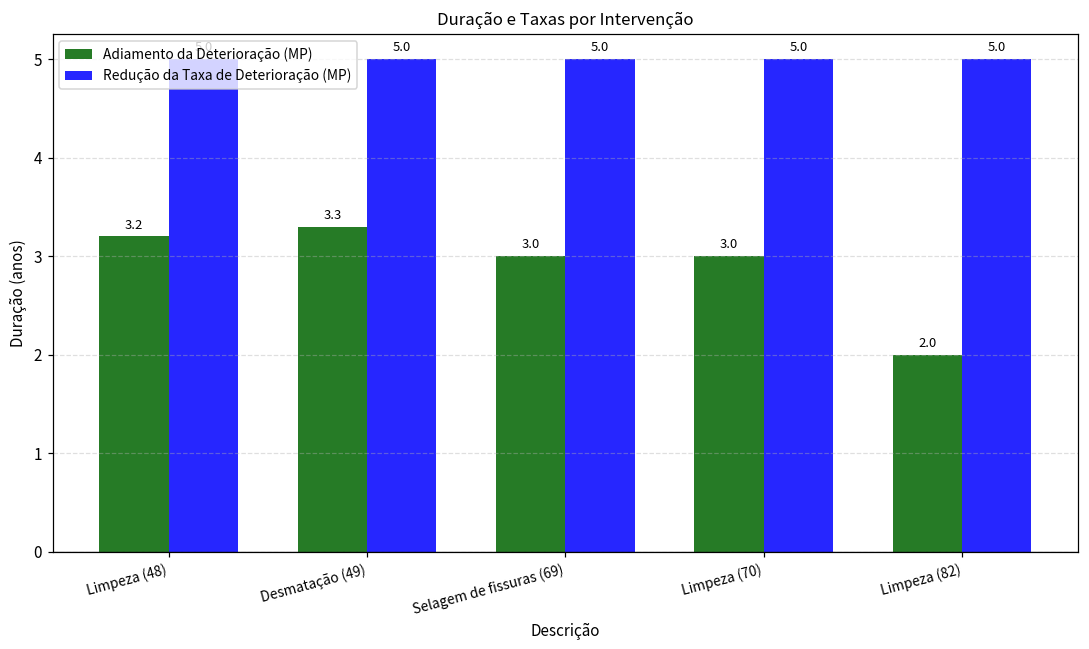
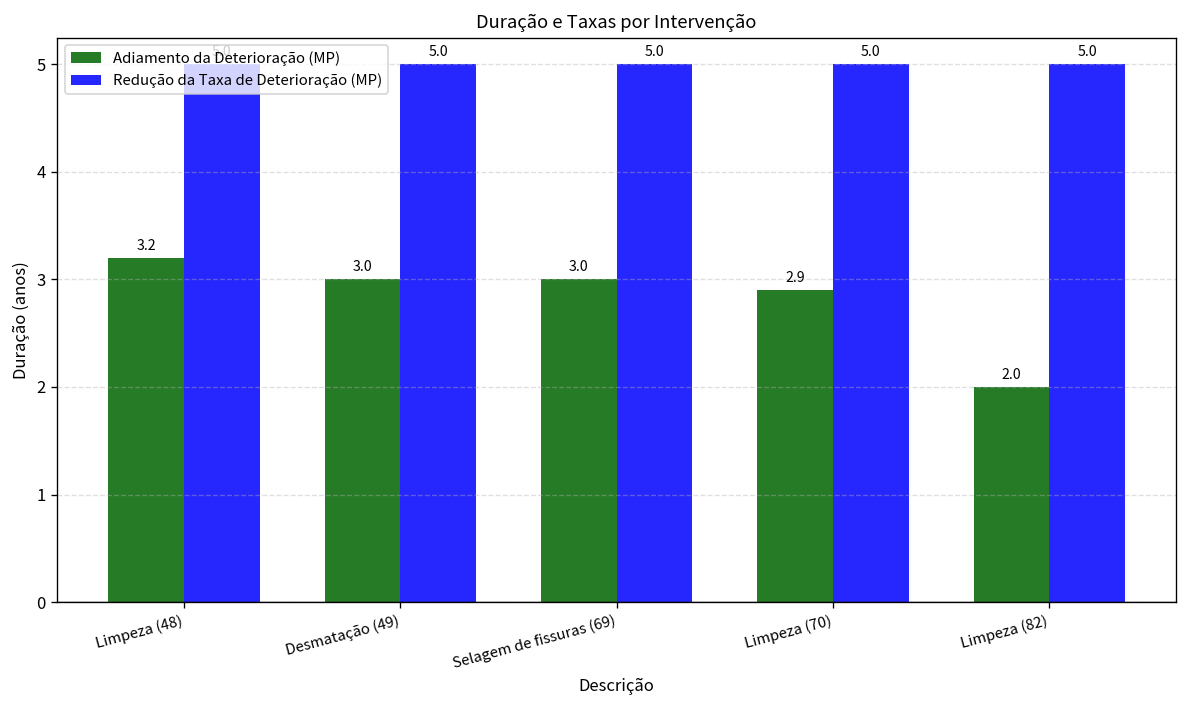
Adiamento da Deterioração (MP), Desmatação (49): 3.3 -> 3.0
Adiamento da Deterioração (MP), Limpeza (70): 3.0 -> 2.9
